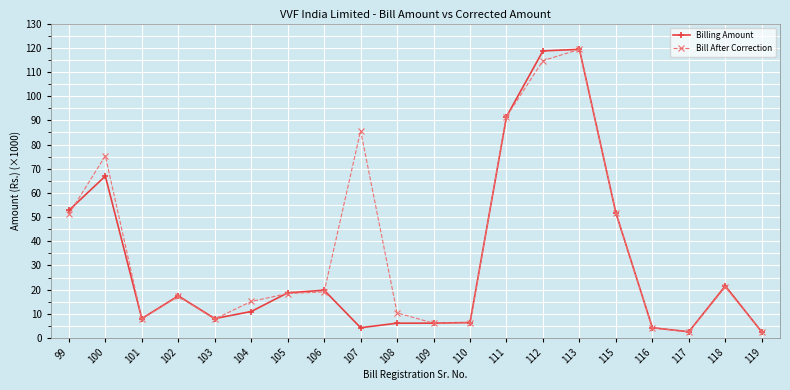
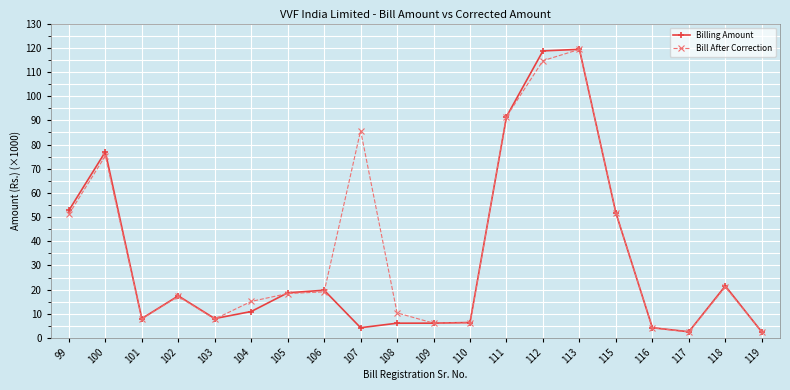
Billing Amount, 100: 67 -> 77
